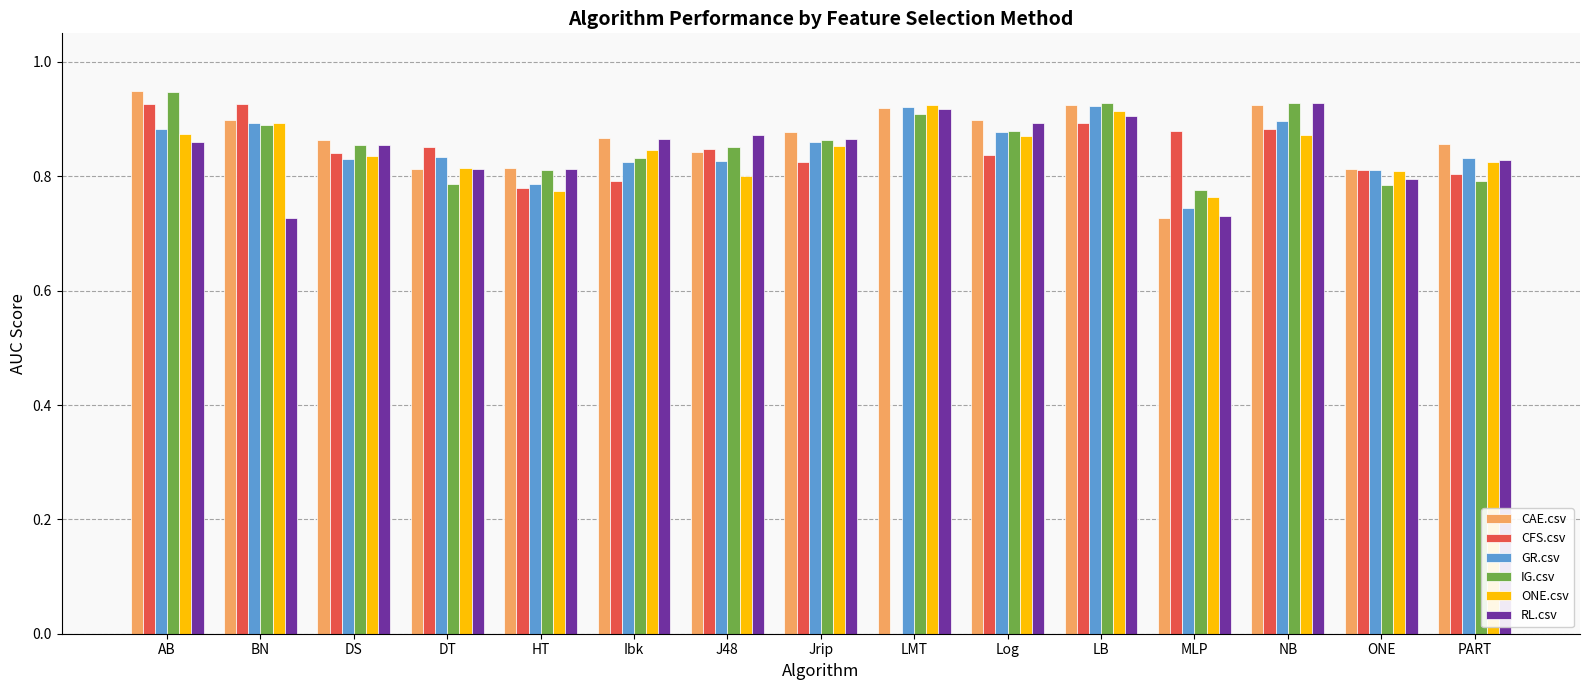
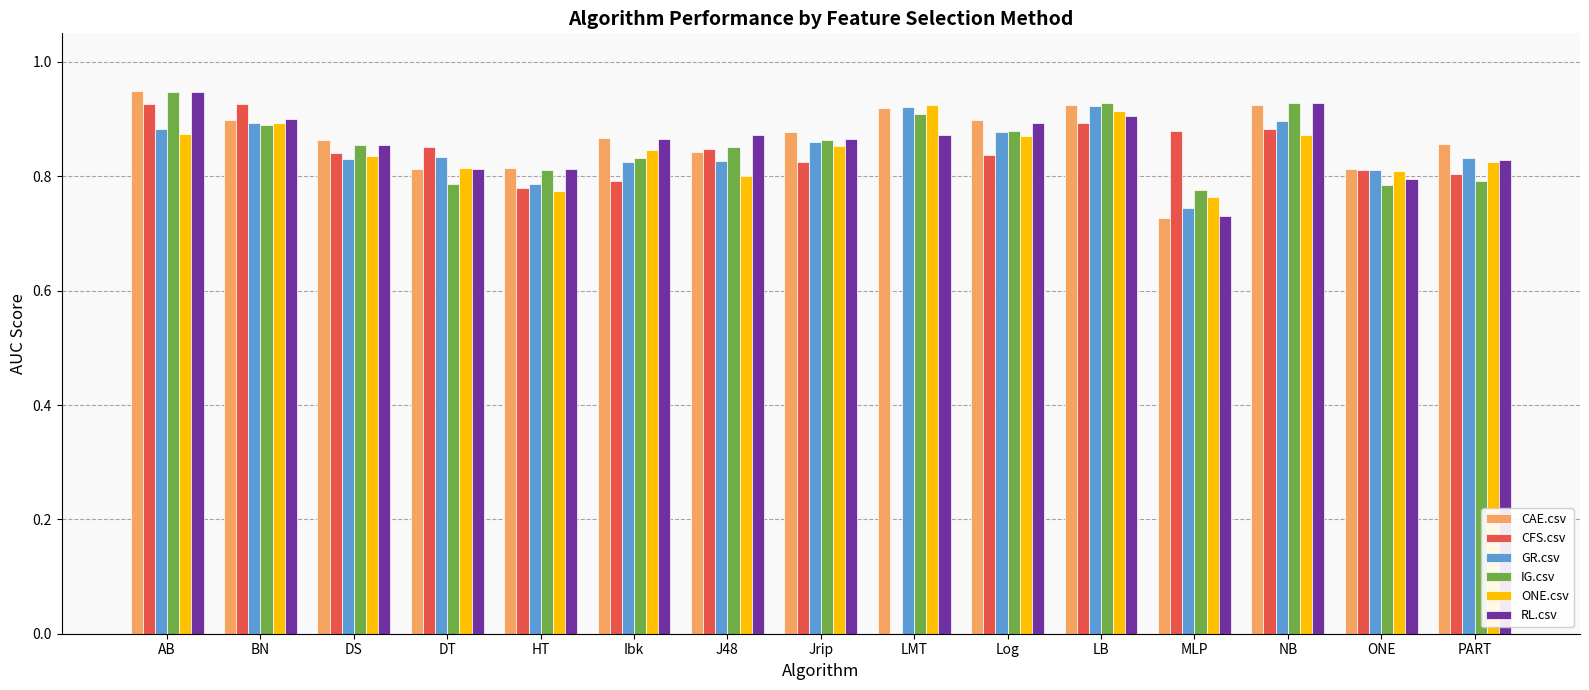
RL.csv, AB: 0.86 -> 0.95
RL.csv, BN: 0.73 -> 0.90
RL.csv, LMT: 0.92 -> 0.87
